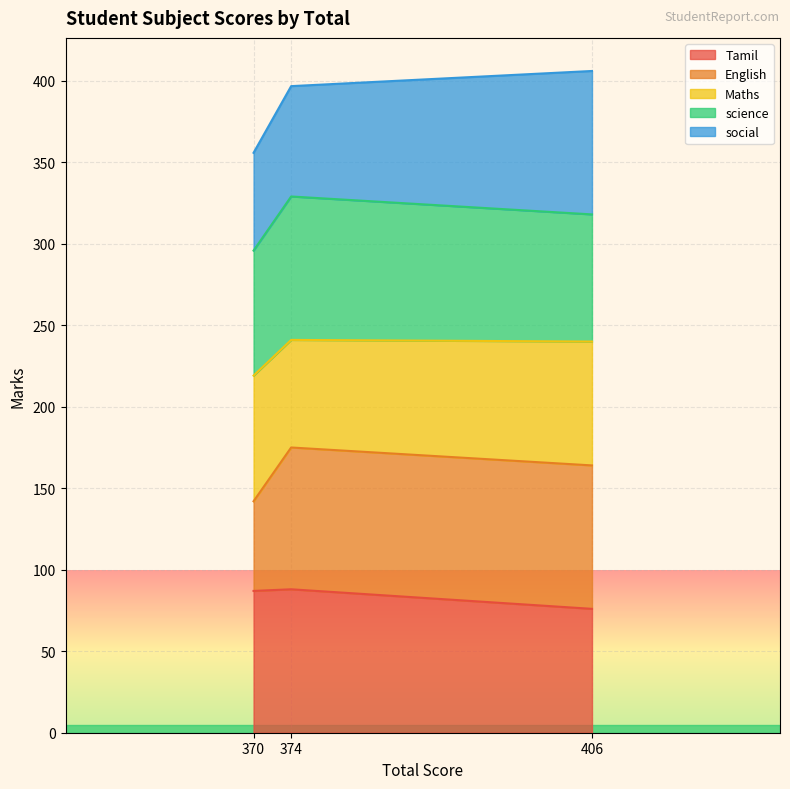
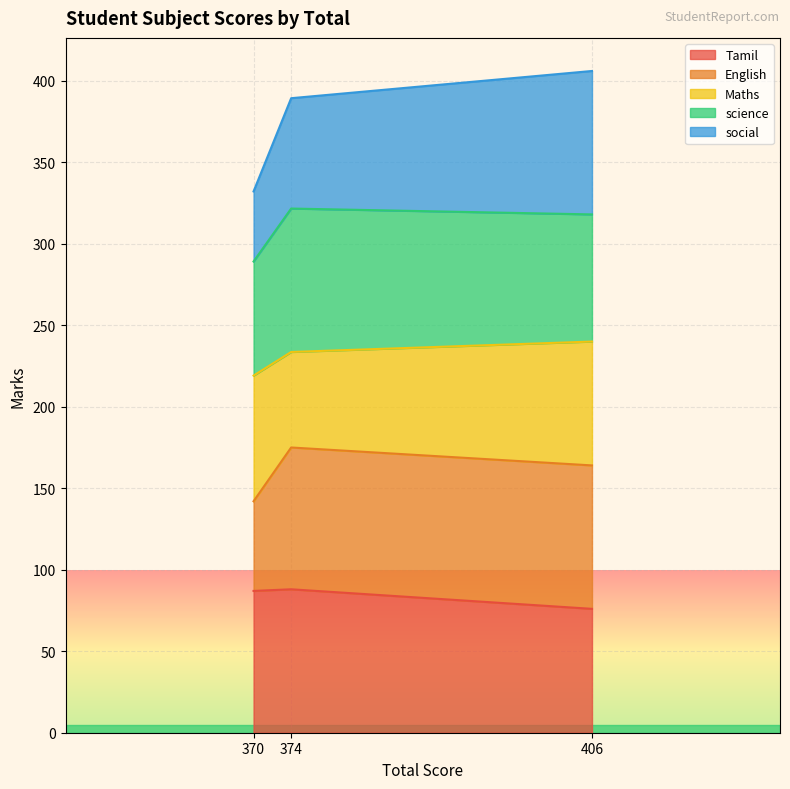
science, 370: 77 -> 70
social, 370: 60 -> 43
Maths, 374: 66 -> 59
